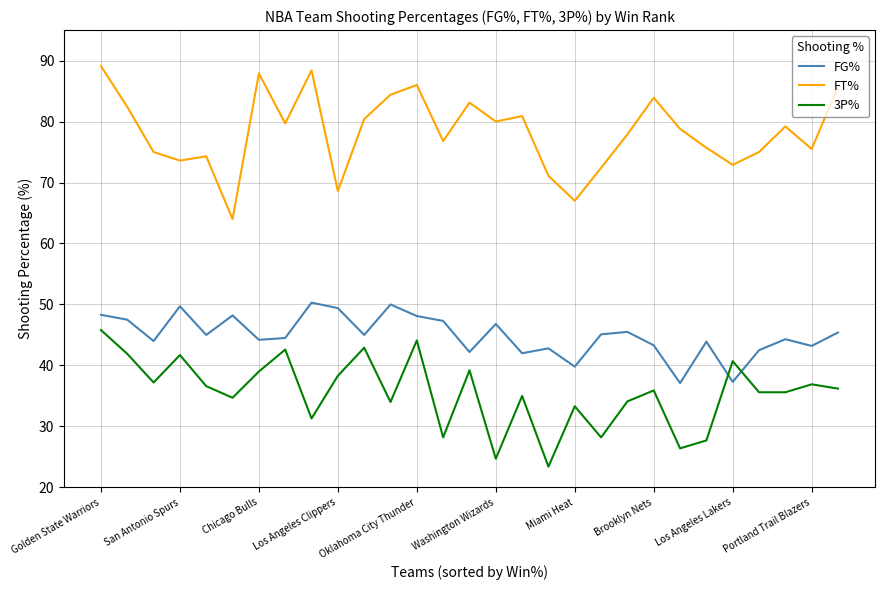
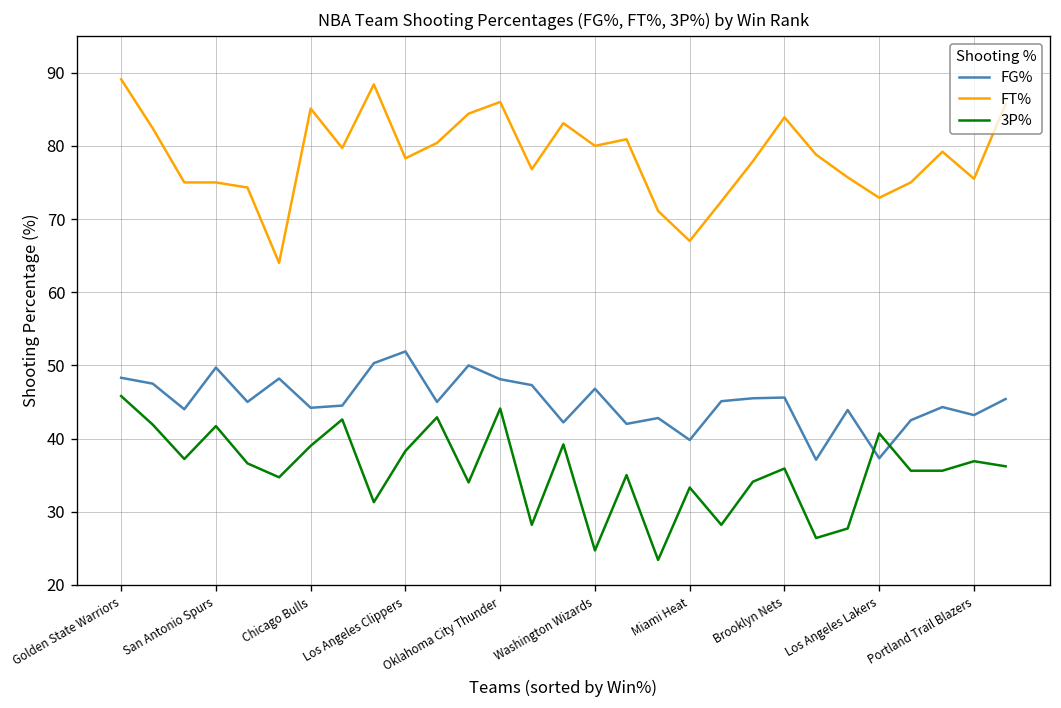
FT%, San Antonio Spurs: 74 -> 75
FT%, Chicago Bulls: 88 -> 85
FG%, Los Angeles Clippers: 49 -> 52
FT%, Los Angeles Clippers: 69 -> 78
FG%, Brooklyn Nets: 43 -> 46
